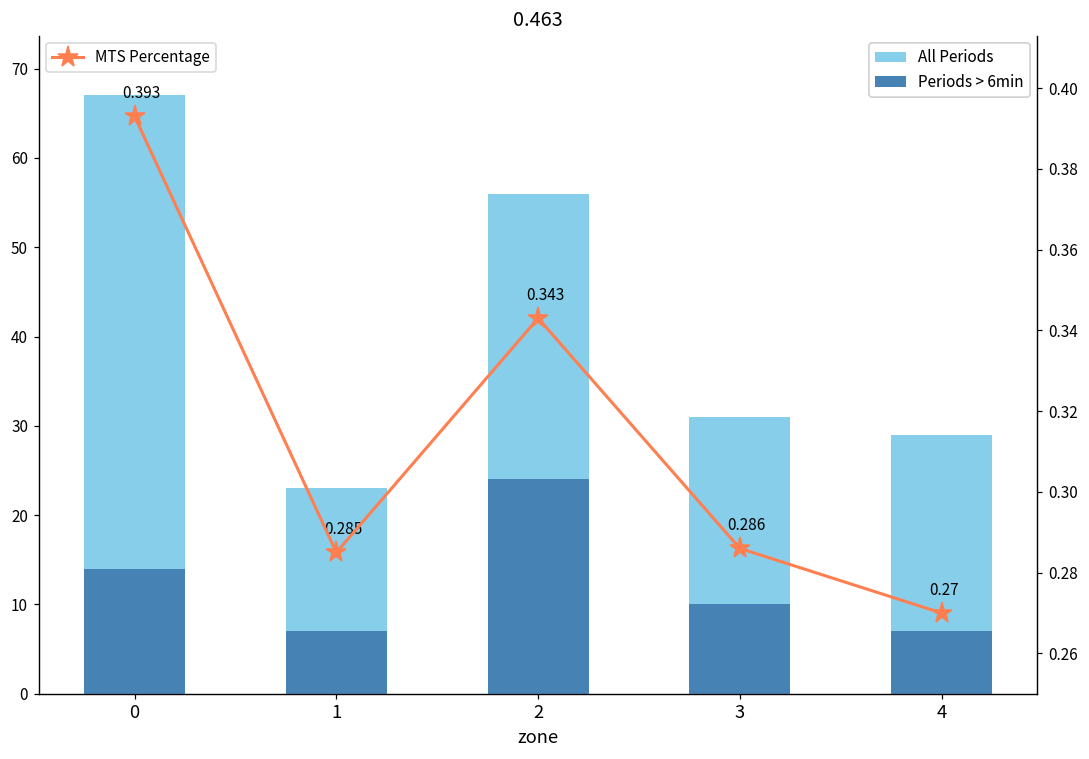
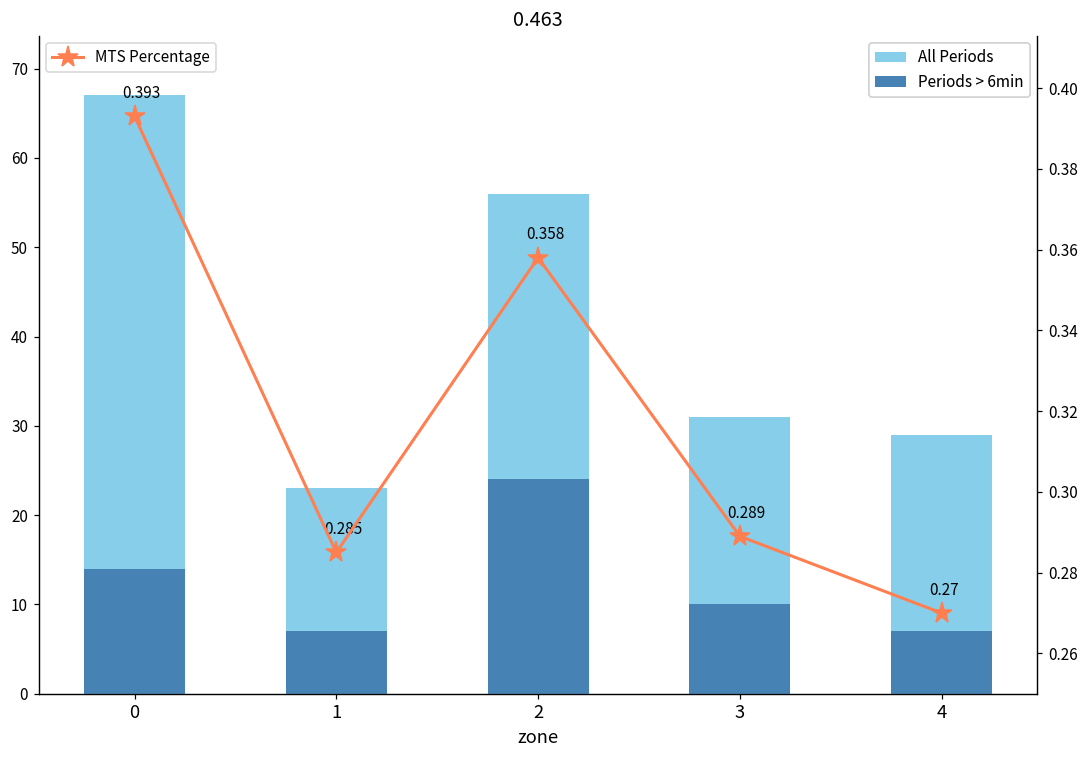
MTS Percentage, 2: 0.343 -> 0.358
MTS Percentage, 3: 0.286 -> 0.289
